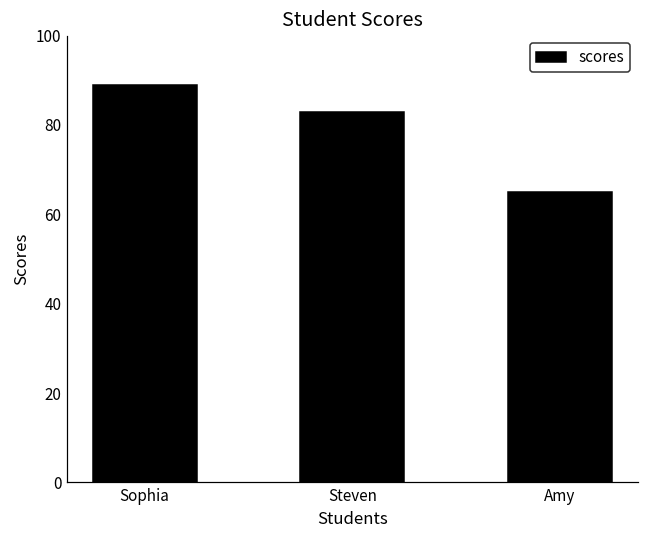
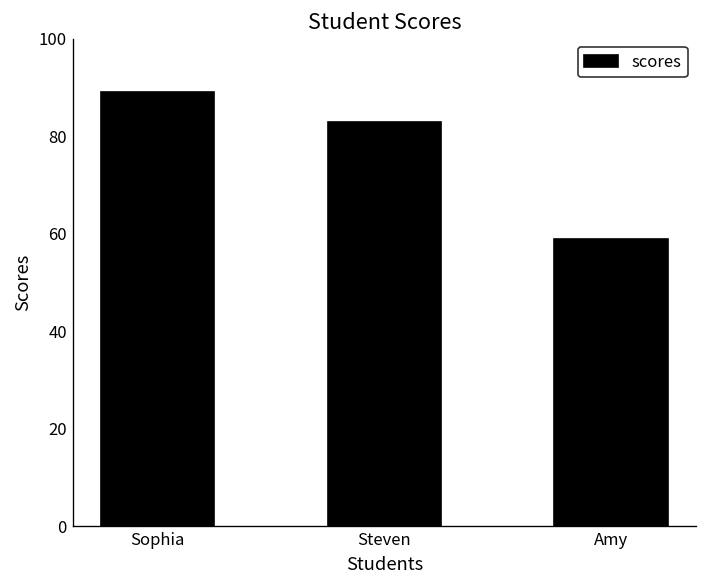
Amy: 65 -> 59
